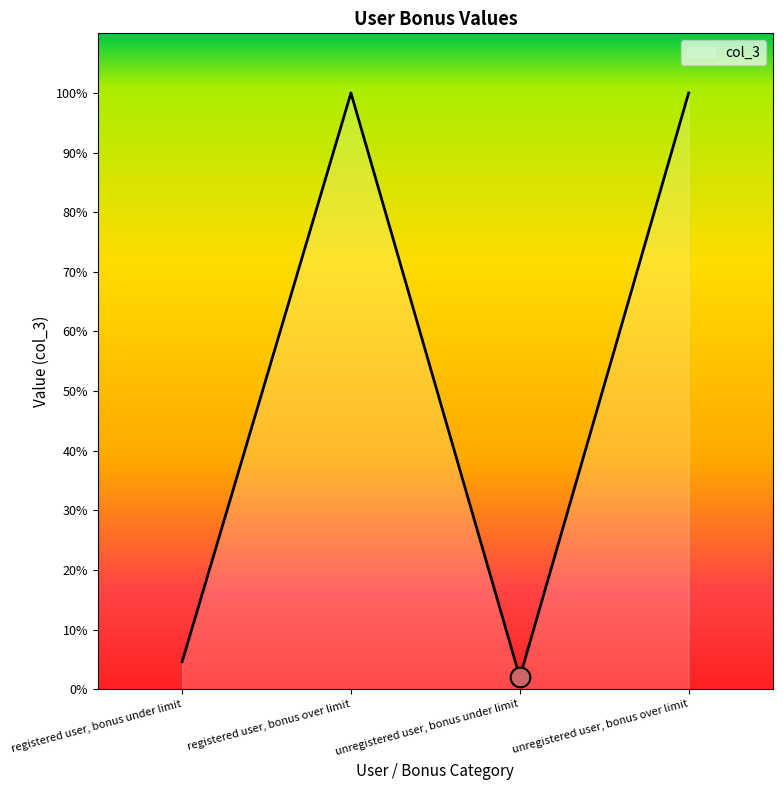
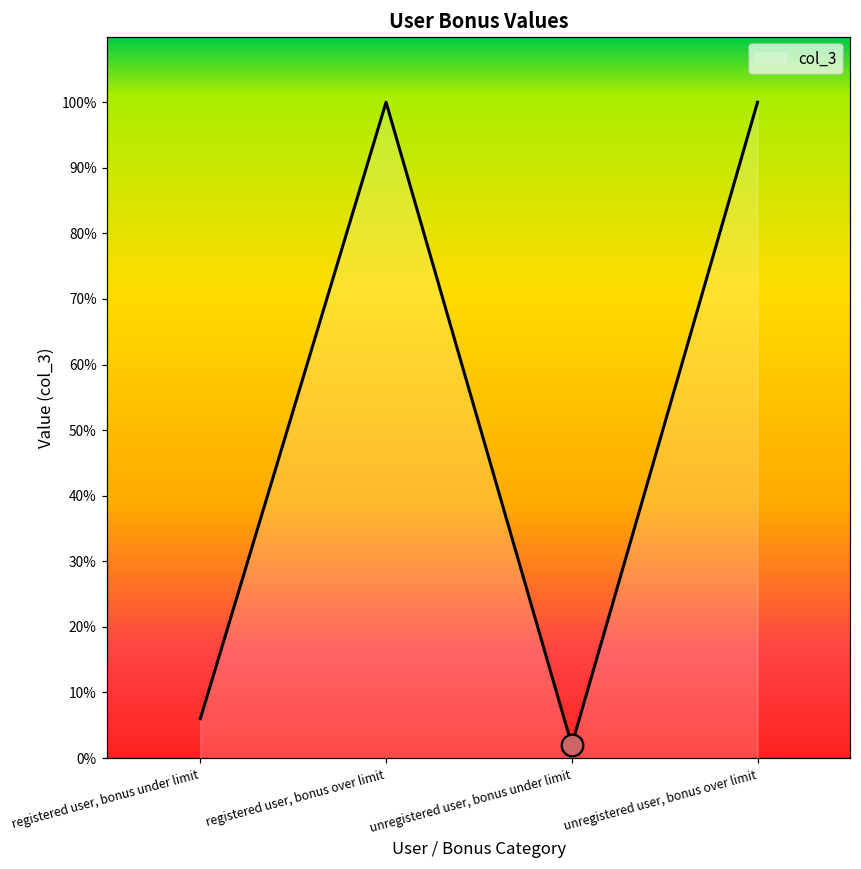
col_3, registered user, bonus under limit: 5% -> 6%
